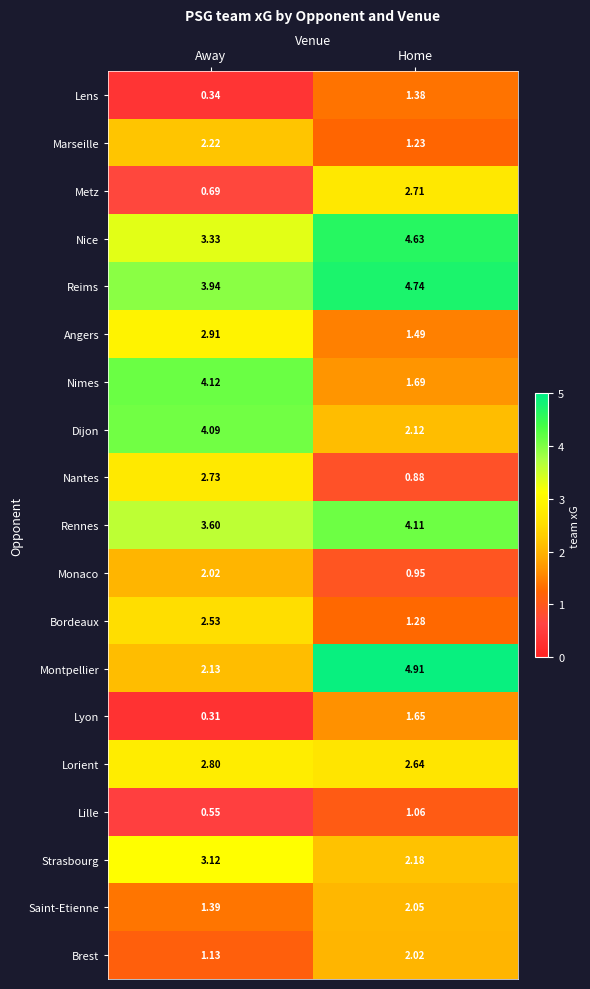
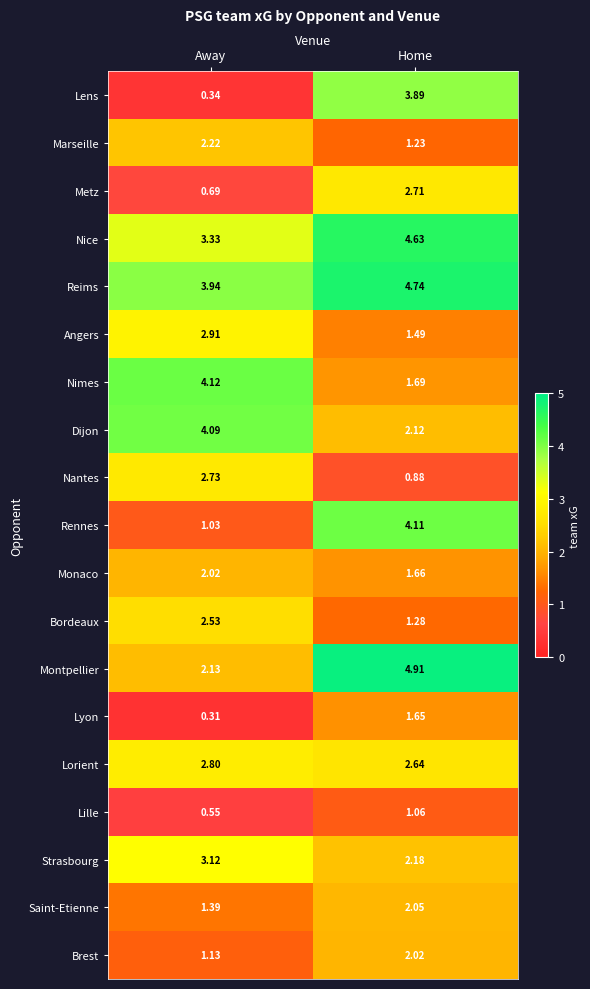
Lens, Home: 1.38 -> 3.89
Rennes, Away: 3.60 -> 1.03
Monaco, Home: 0.95 -> 1.66
